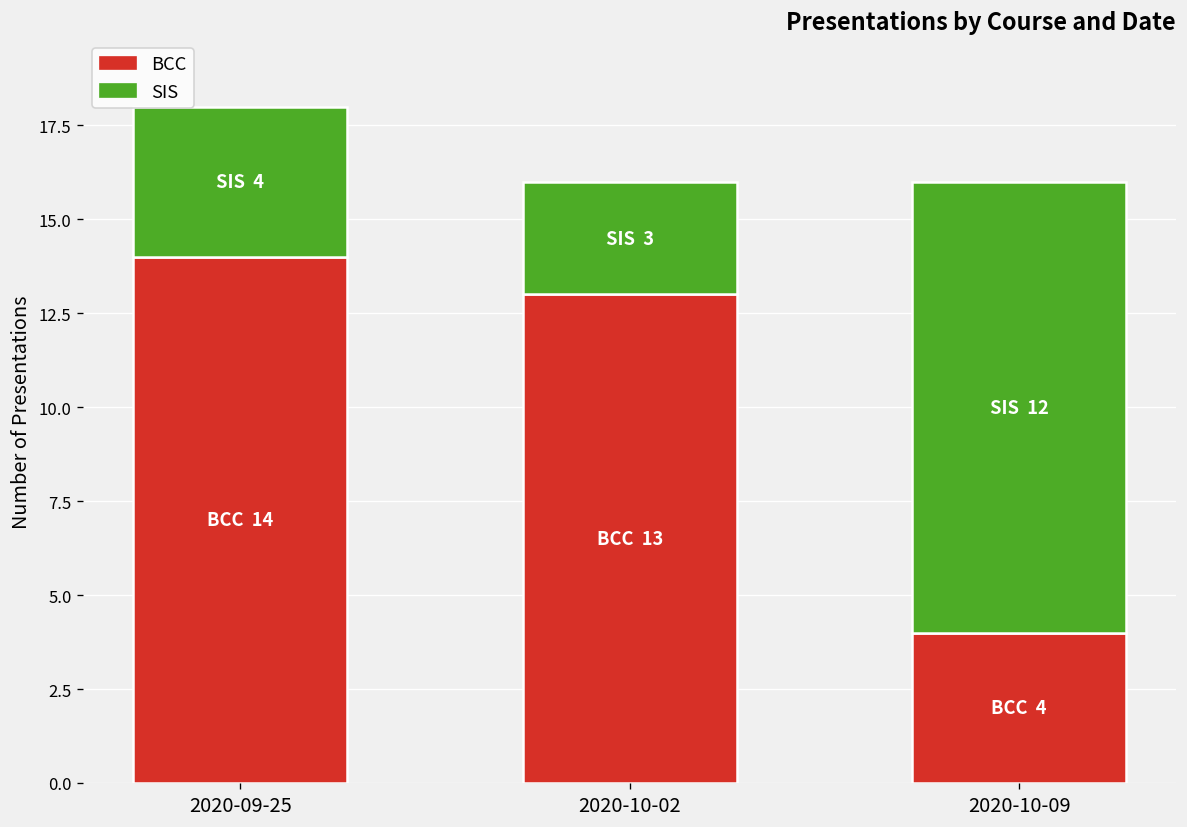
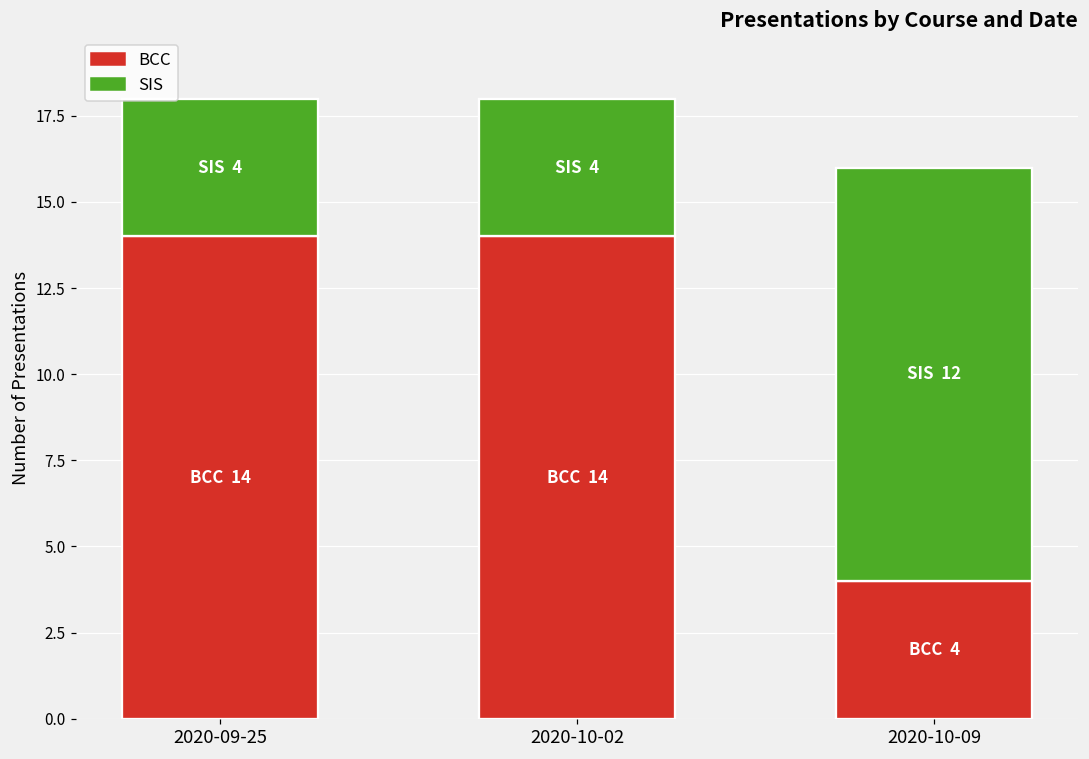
BCC, 2020-10-02: 13 -> 14
SIS, 2020-10-02: 3 -> 4
